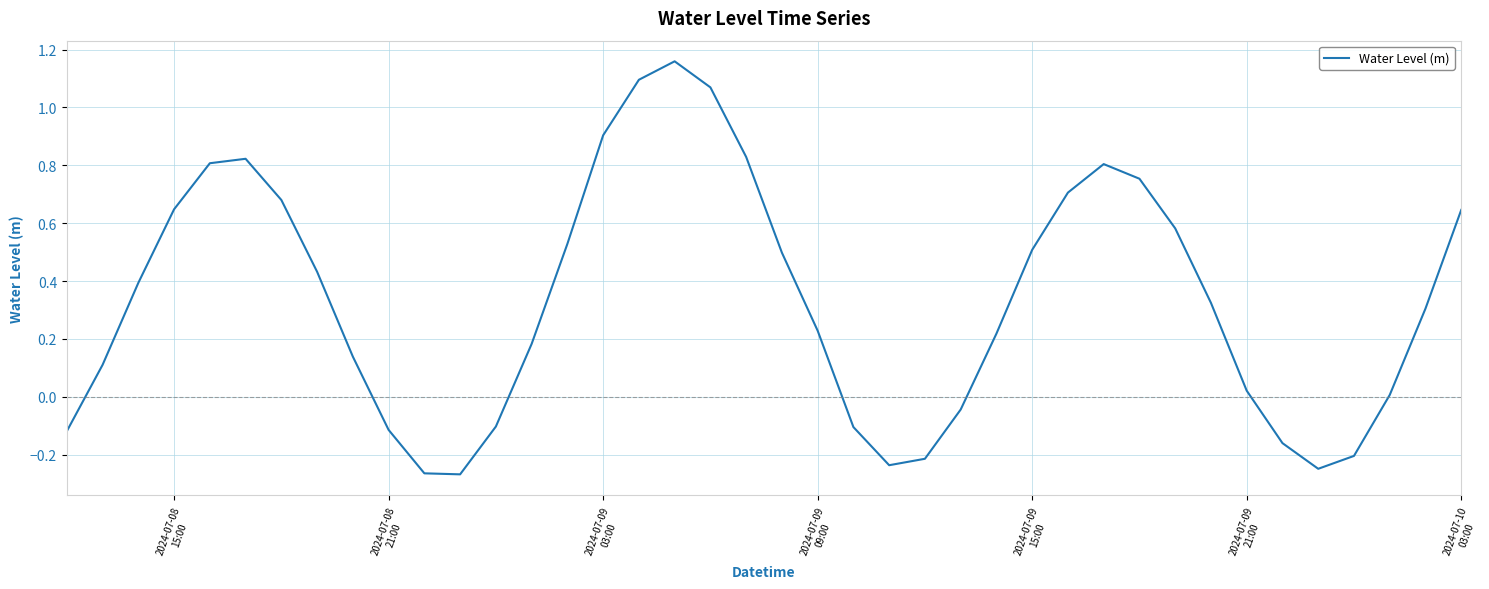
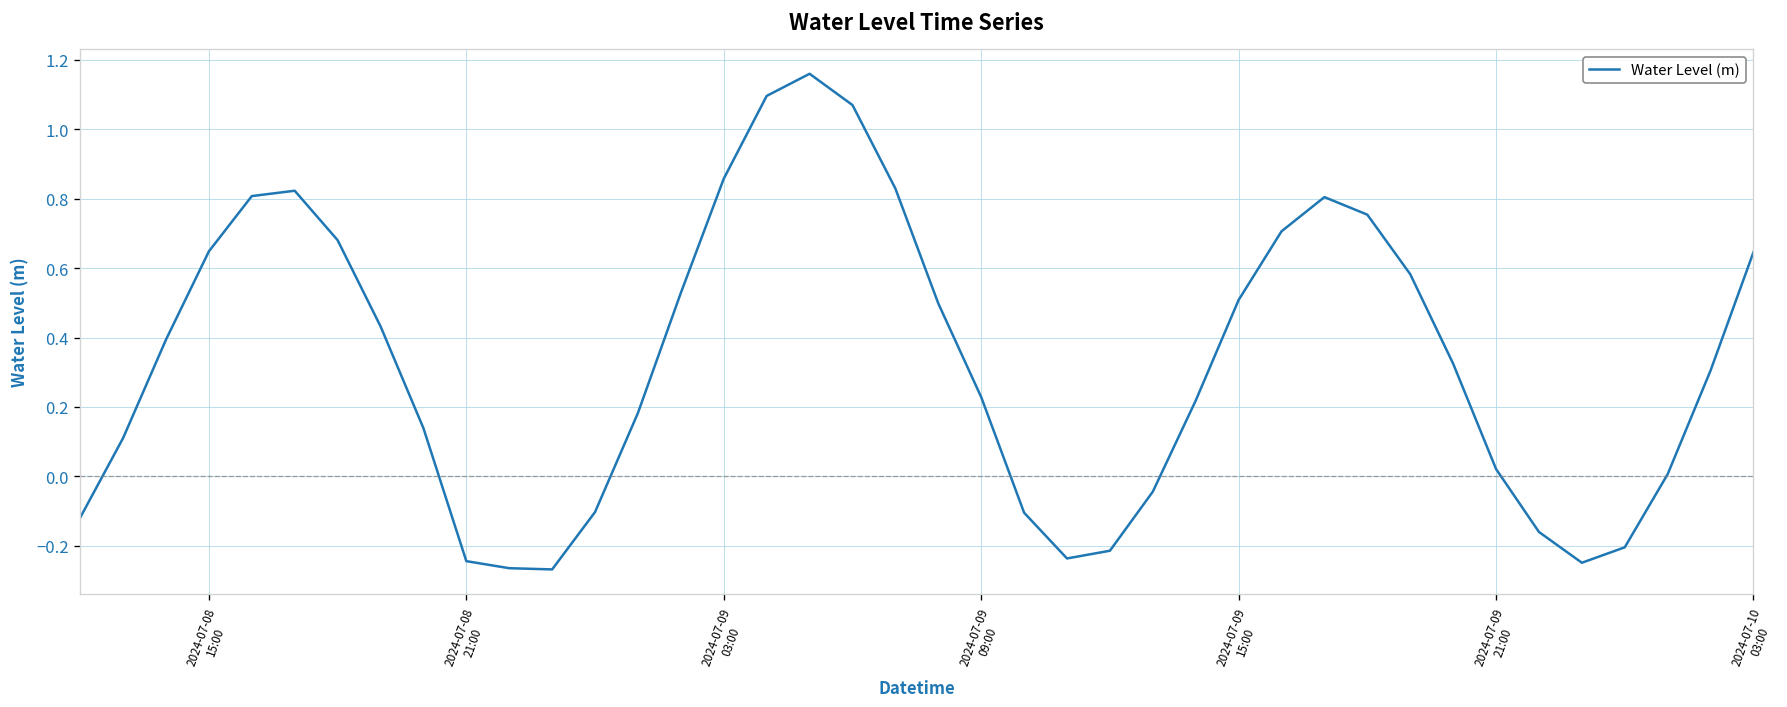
2024-07-08 21:00: -0.11 -> -0.24
2024-07-09 03:00: 0.90 -> 0.86
